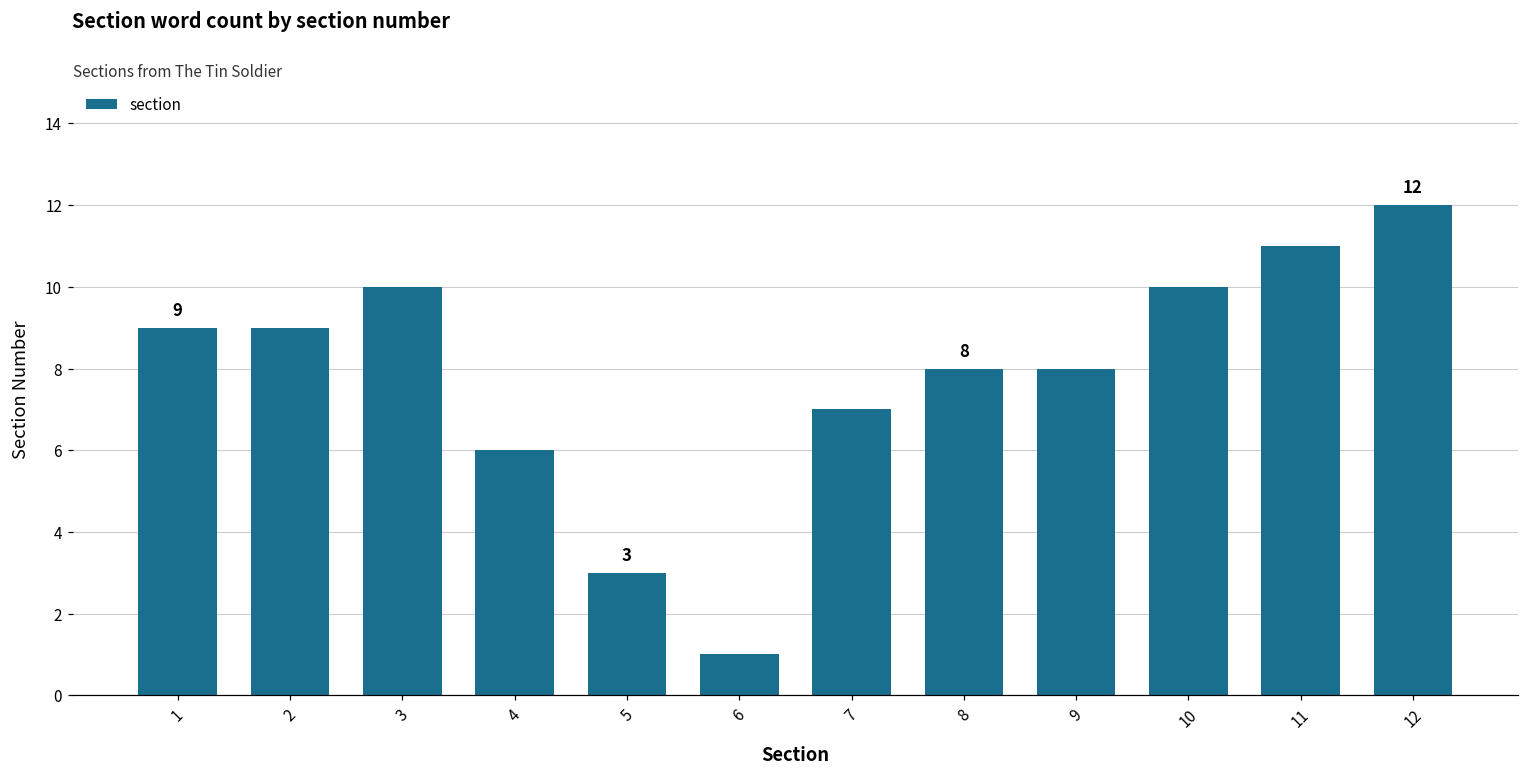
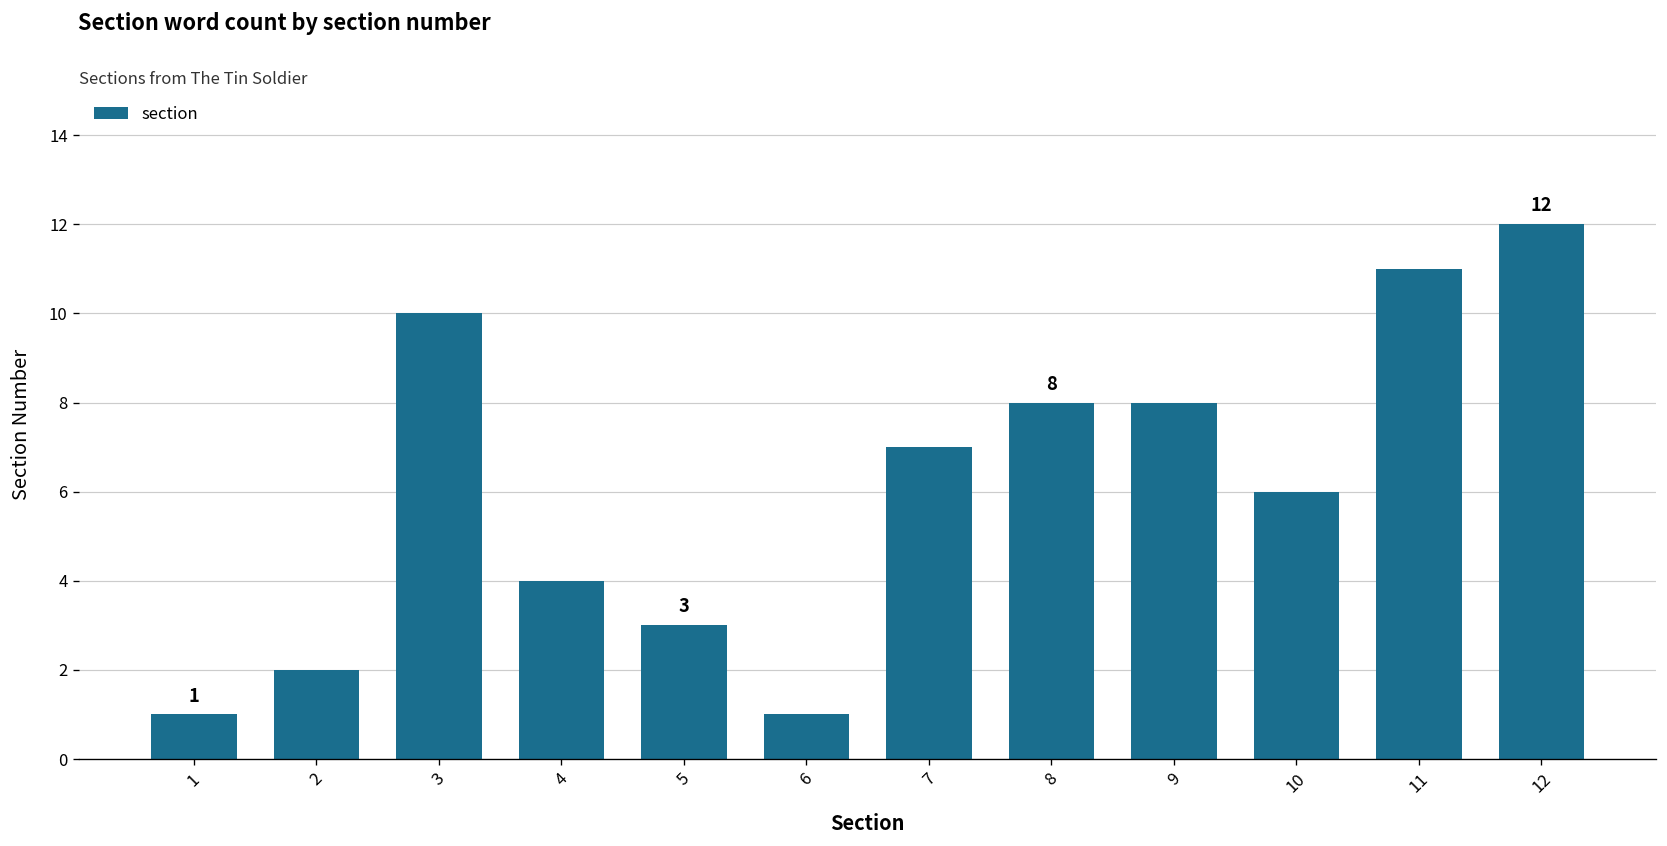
1: 9 -> 1
2: 9 -> 2
4: 6 -> 4
10: 10 -> 6
